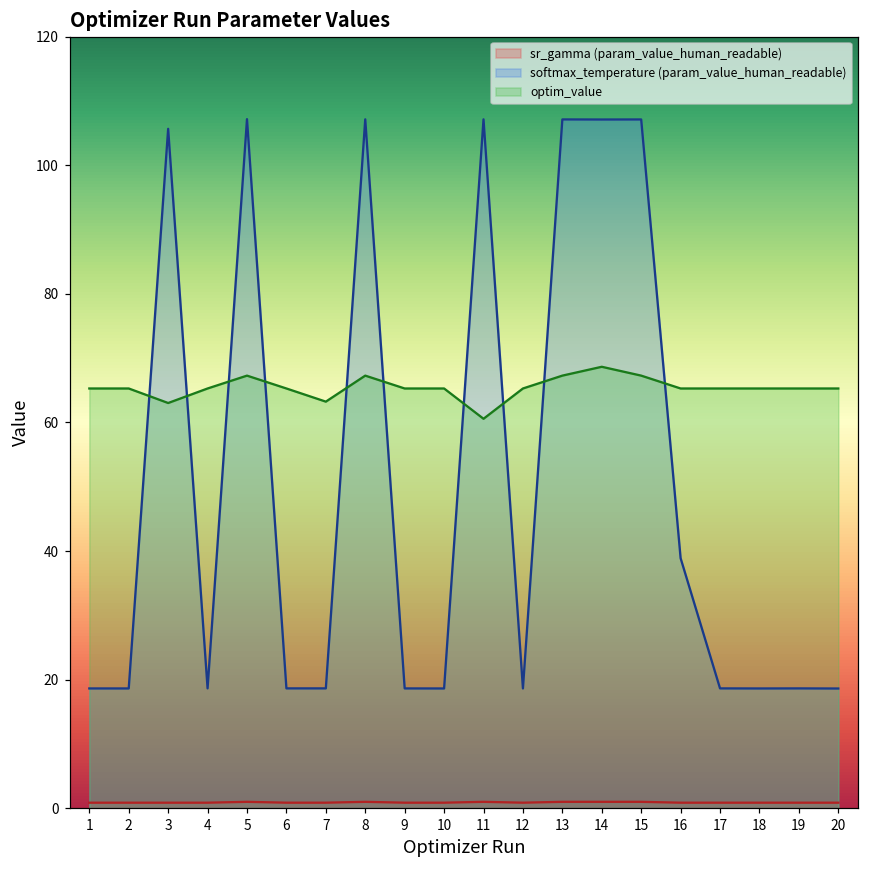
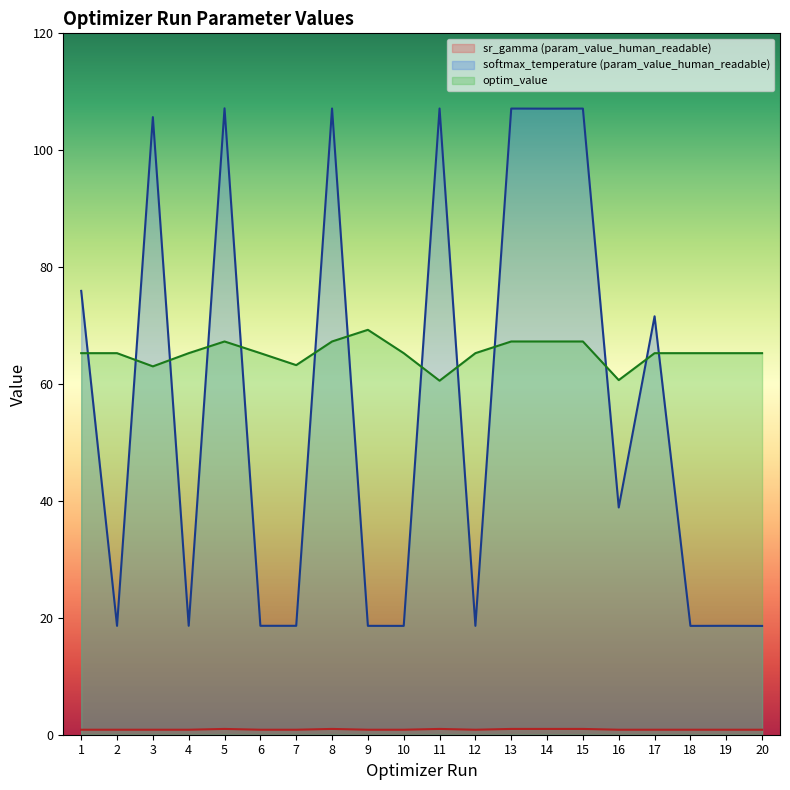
softmax_temperature (param_value_human_readable), 1: 19 -> 76
optim_value, 9: 65 -> 69
optim_value, 14: 69 -> 67
optim_value, 16: 65 -> 61
softmax_temperature (param_value_human_readable), 17: 19 -> 72
